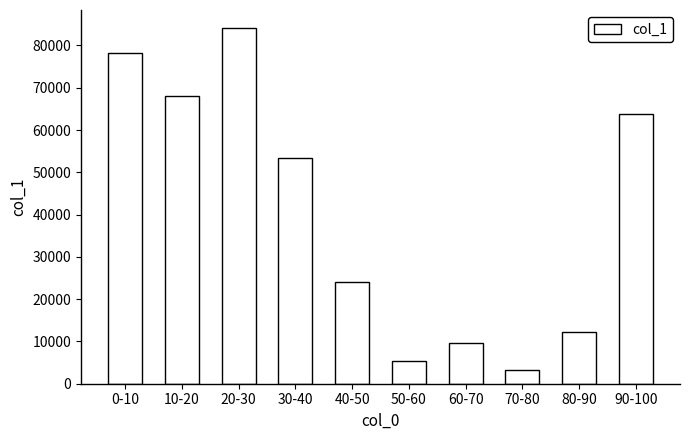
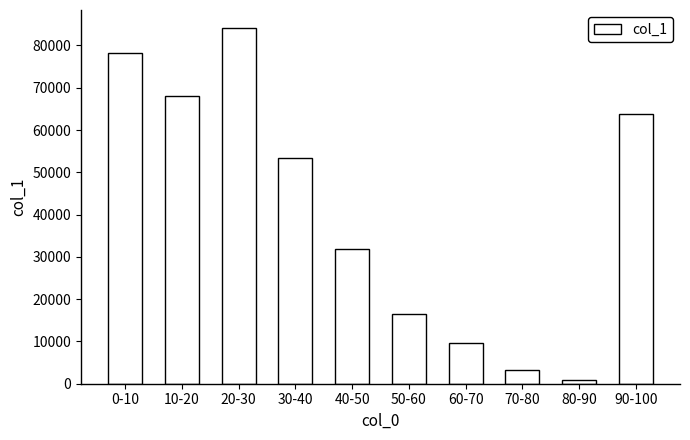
40-50: 24000 -> 32000
50-60: 5000 -> 16000
80-90: 12000 -> 1000
